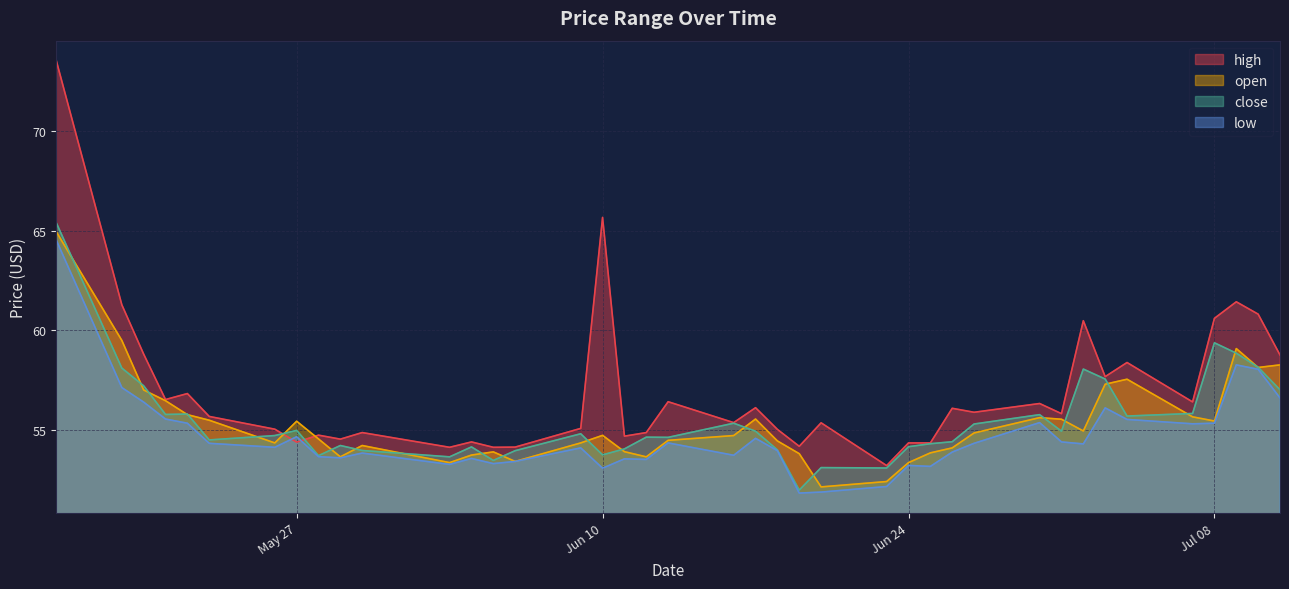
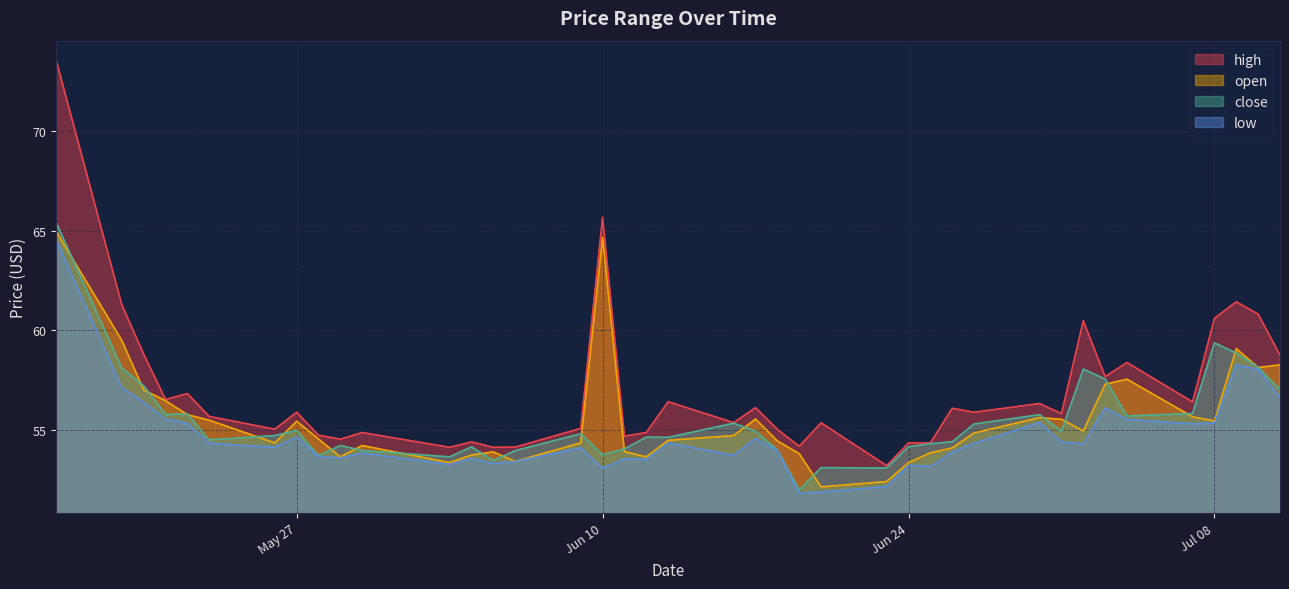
high, May 27: 54.4 -> 55.9
open, Jun 10: 54.7 -> 64.7
